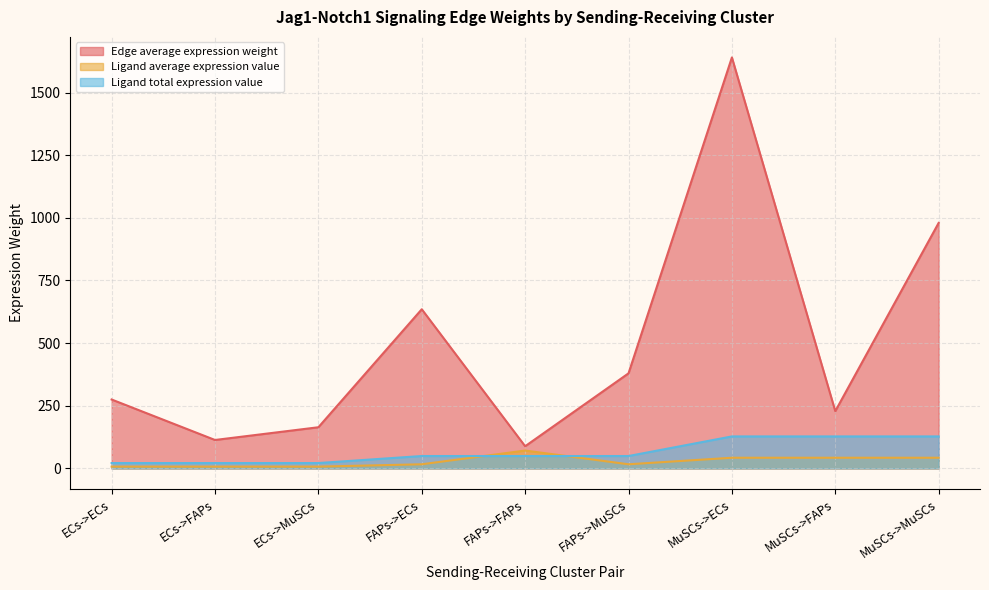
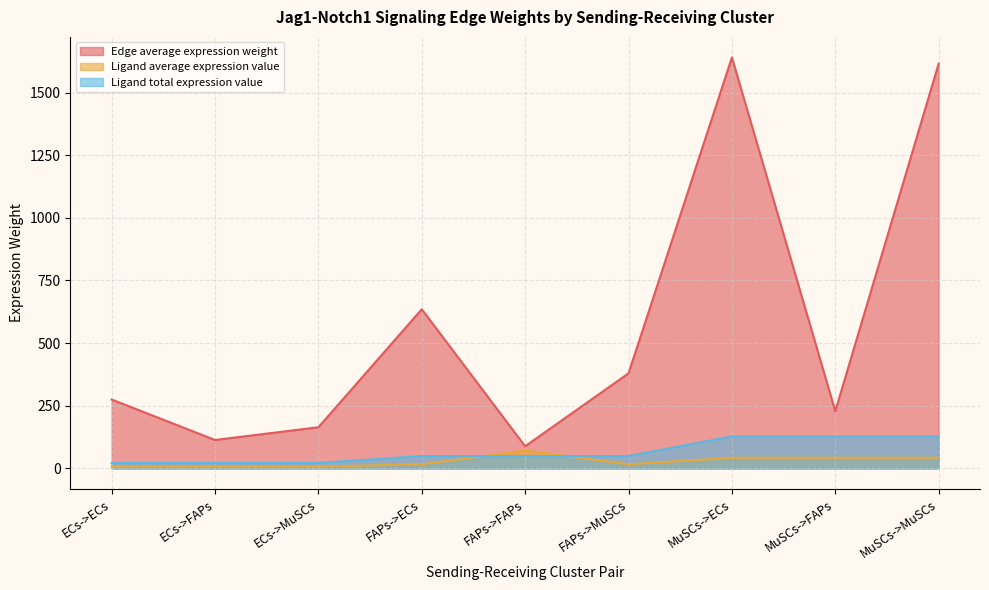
Edge average expression weight, MuSCs->MuSCs: 980 -> 1620
